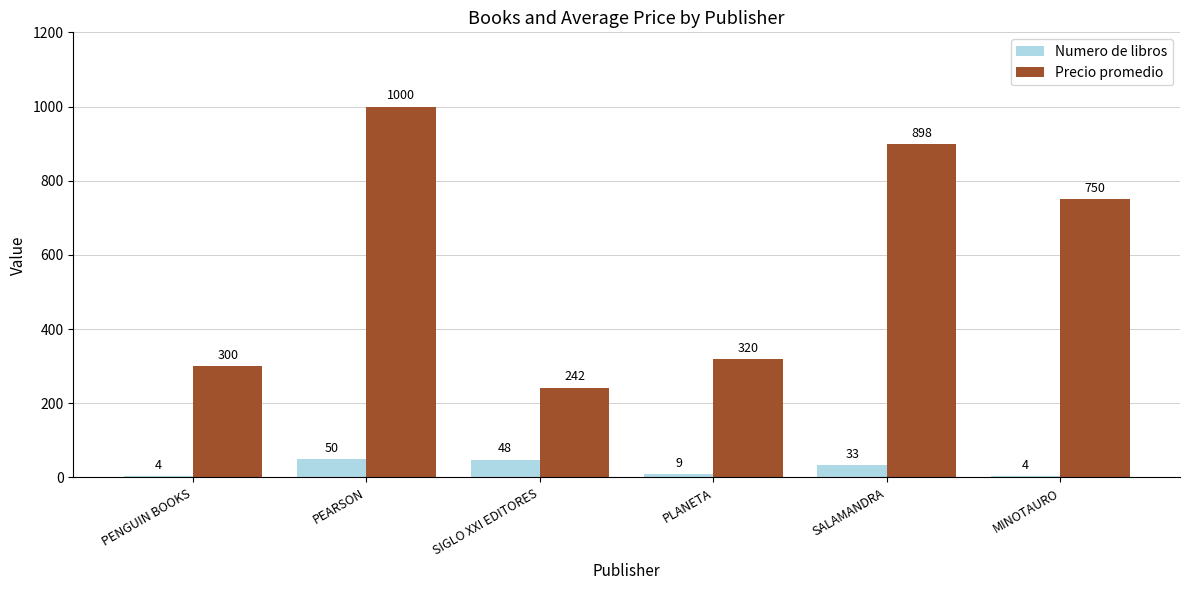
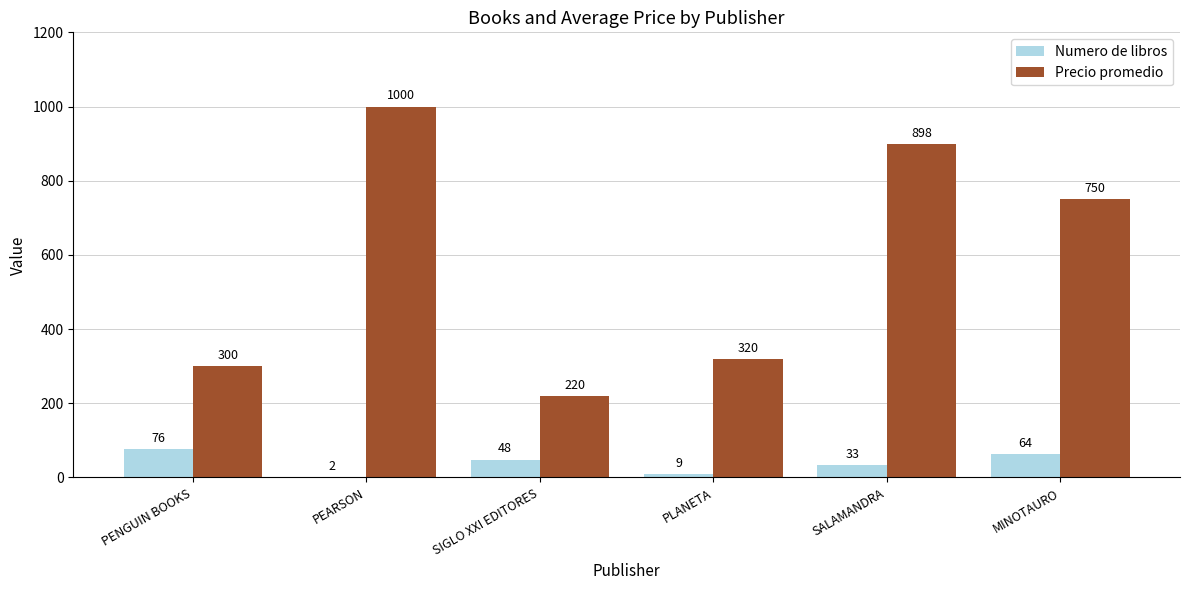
Numero de libros, PENGUIN BOOKS: 4 -> 76
Numero de libros, PEARSON: 50 -> 2
Precio promedio, SIGLO XXI EDITORES: 242 -> 220
Numero de libros, MINOTAURO: 4 -> 64
